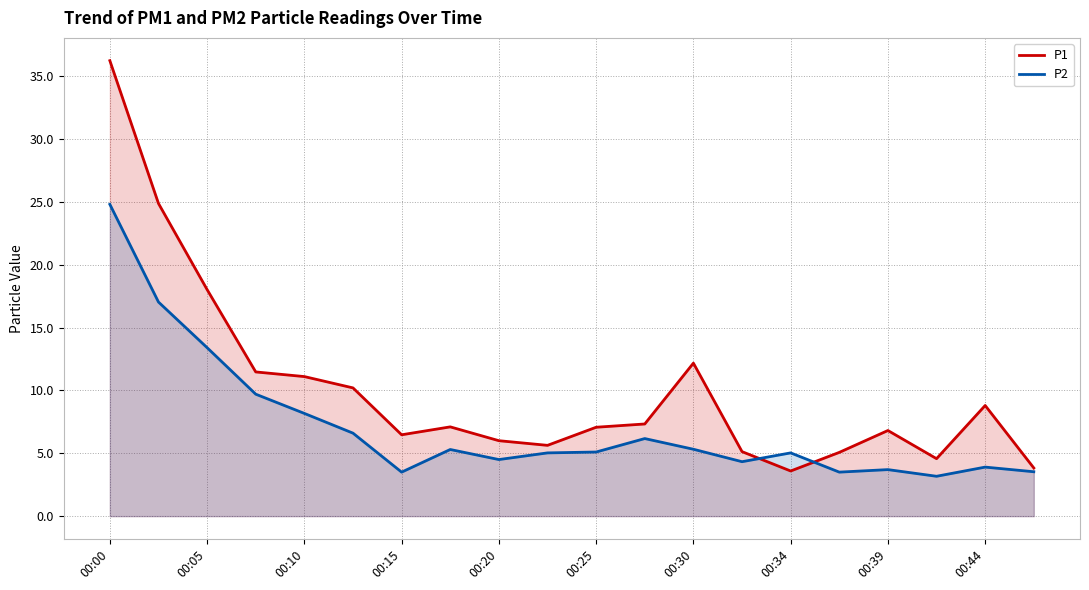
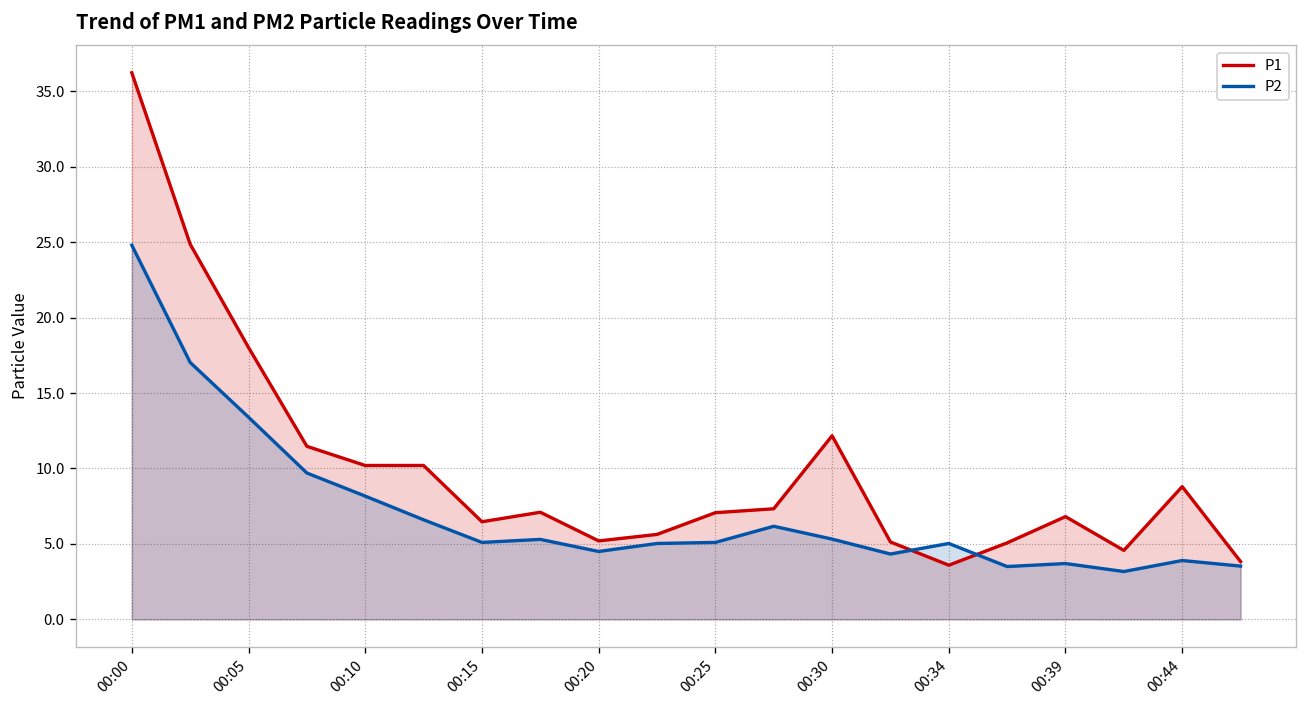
P1, 00:10: 11.1 -> 10.2
P2, 00:15: 3.5 -> 5.1
P1, 00:20: 6.0 -> 5.2
